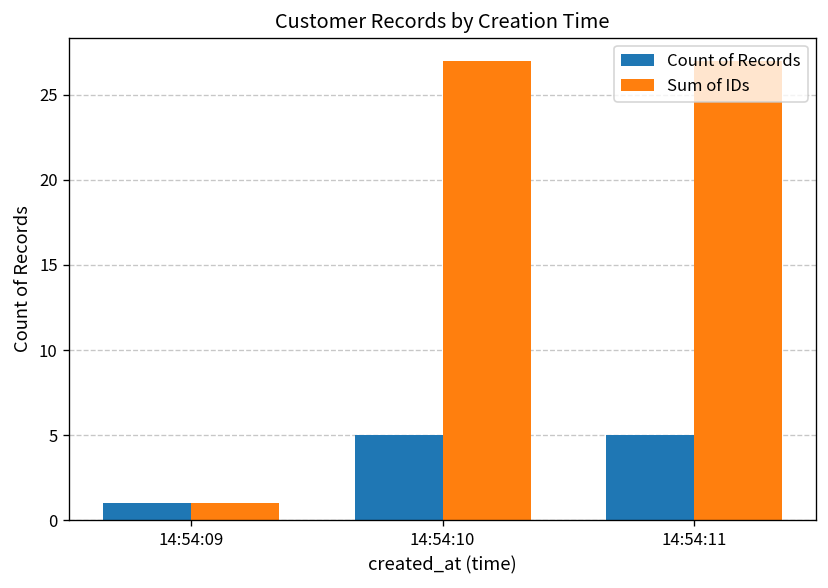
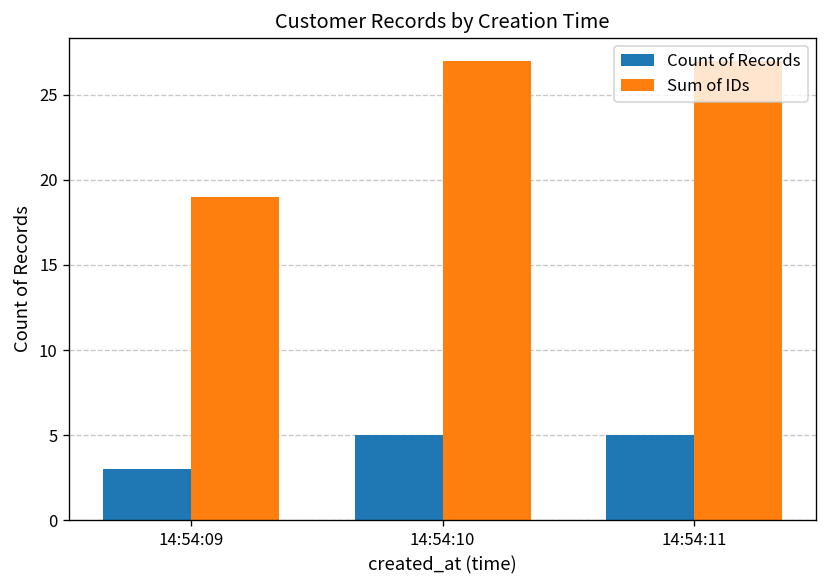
Count of Records, 14:54:09: 1 -> 3
Sum of IDs, 14:54:09: 1 -> 19
